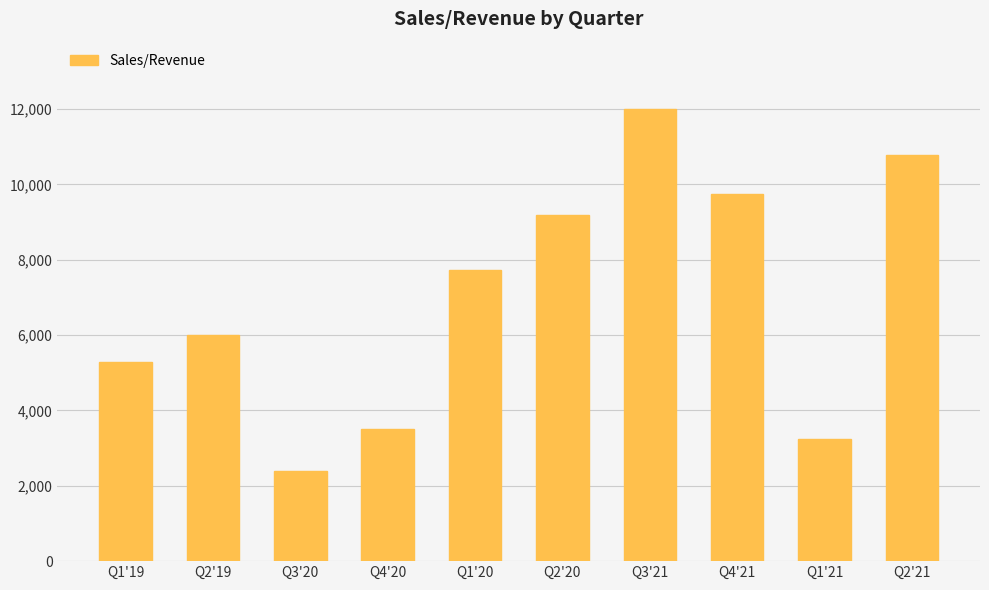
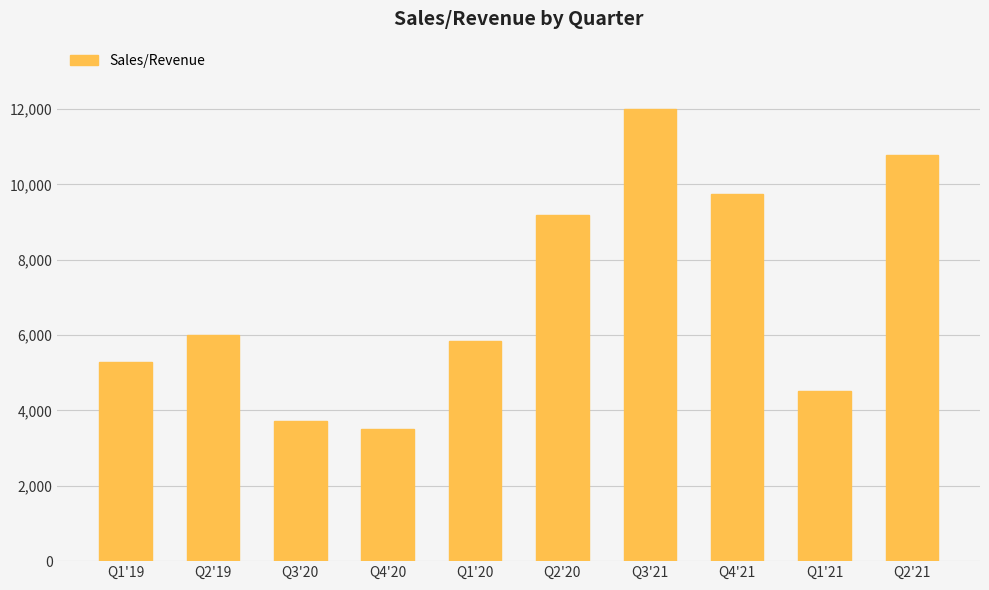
Q3'20: 2,400 -> 3,700
Q1'20: 7,700 -> 5,800
Q1'21: 3,200 -> 4,500
